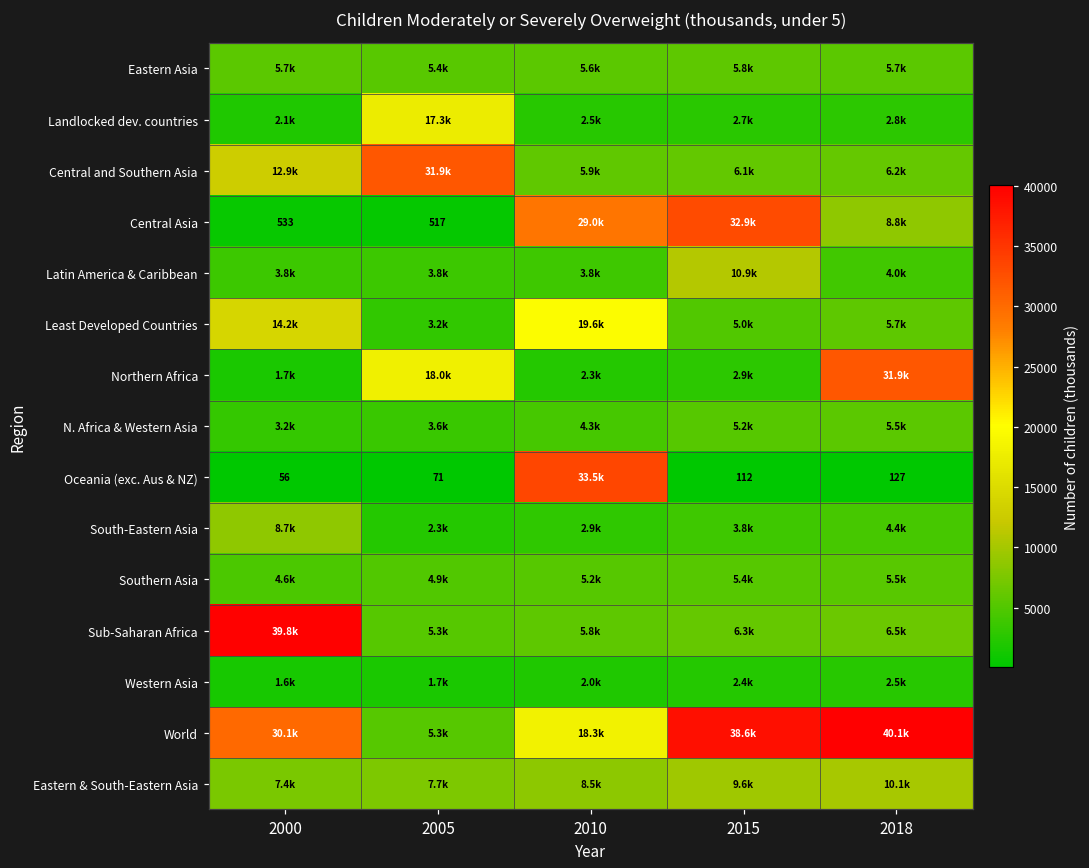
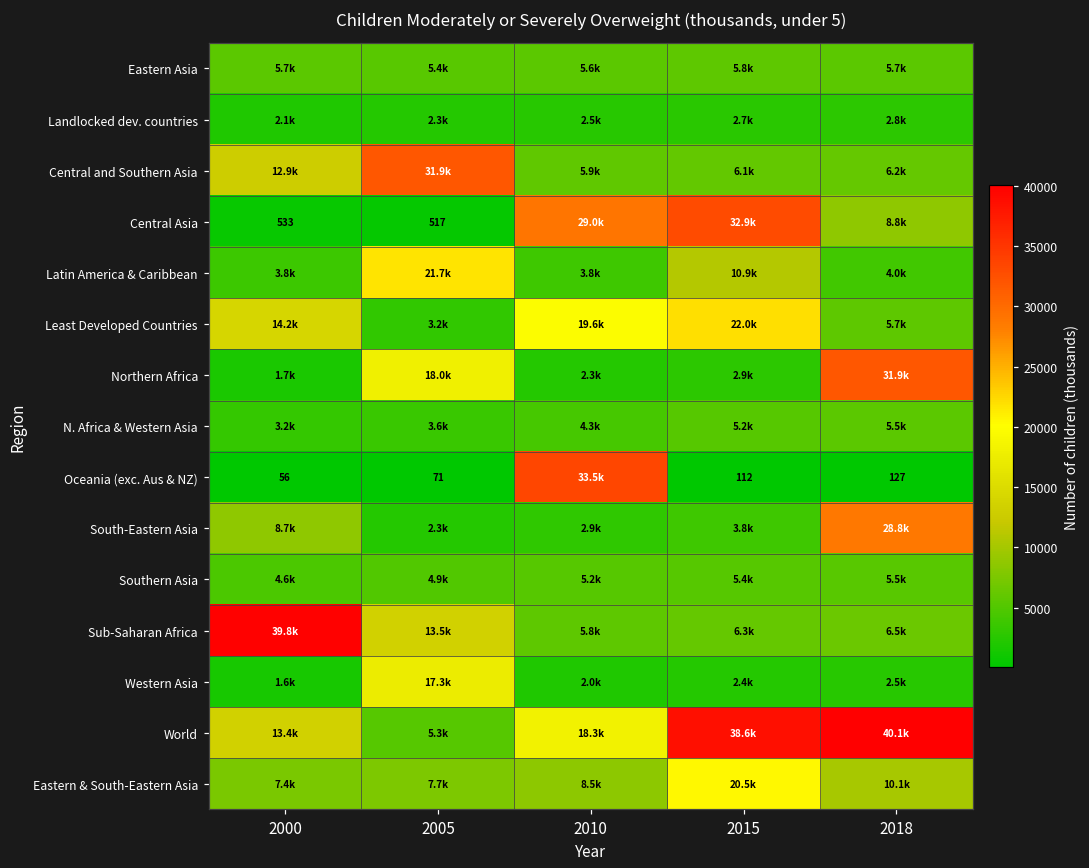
Landlocked dev. countries, 2005: 17.3k -> 2.3k
Latin America & Caribbean, 2005: 3.8k -> 21.7k
Least Developed Countries, 2015: 5.0k -> 22.0k
South-Eastern Asia, 2018: 4.4k -> 28.8k
Sub-Saharan Africa, 2005: 5.3k -> 13.5k
Western Asia, 2005: 1.7k -> 17.3k
World, 2000: 30.1k -> 13.4k
Eastern & South-Eastern Asia, 2015: 9.6k -> 20.5k
